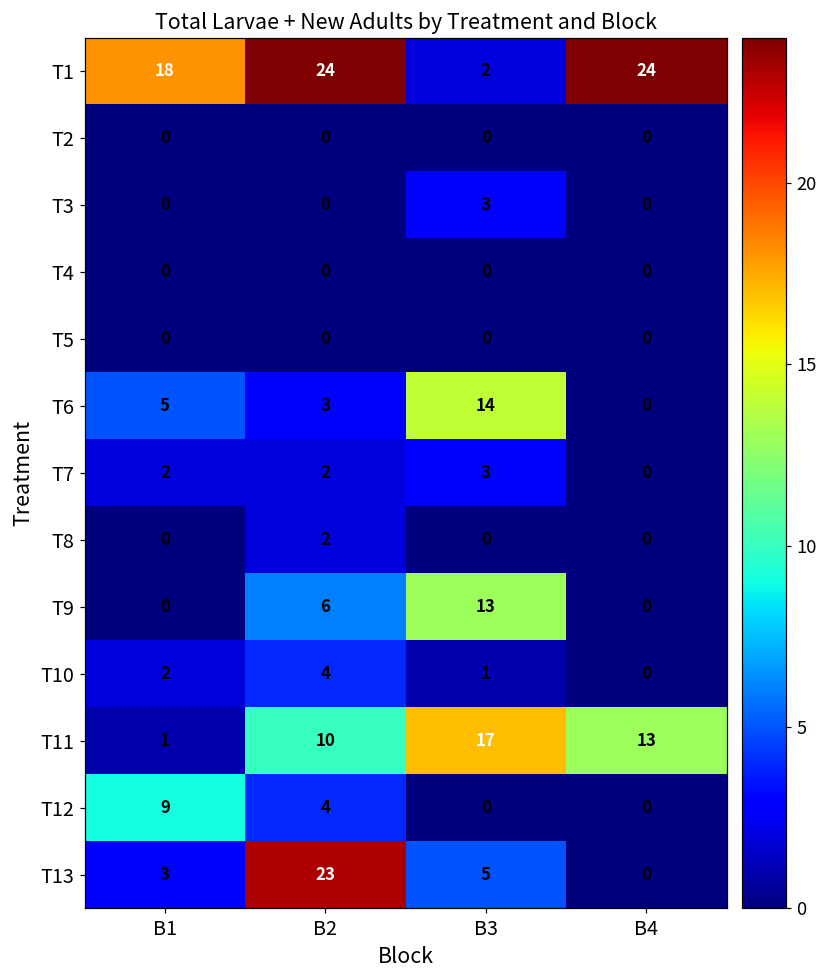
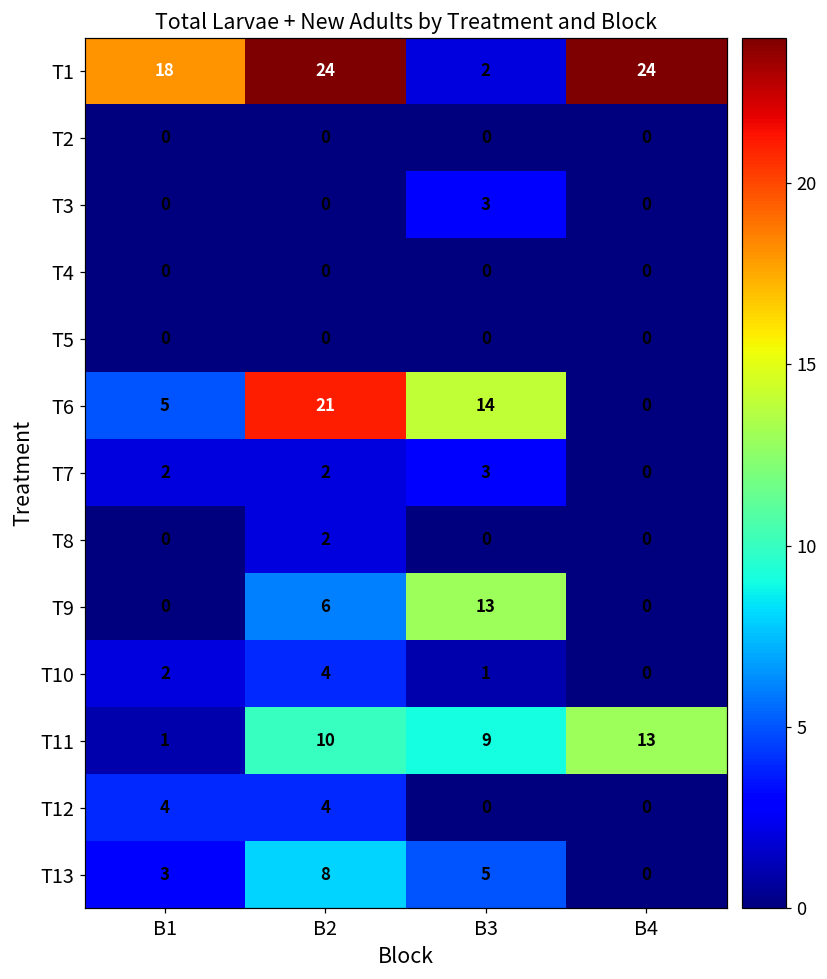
T6, B2: 3 -> 21
T11, B3: 17 -> 9
T12, B1: 9 -> 4
T13, B2: 23 -> 8
